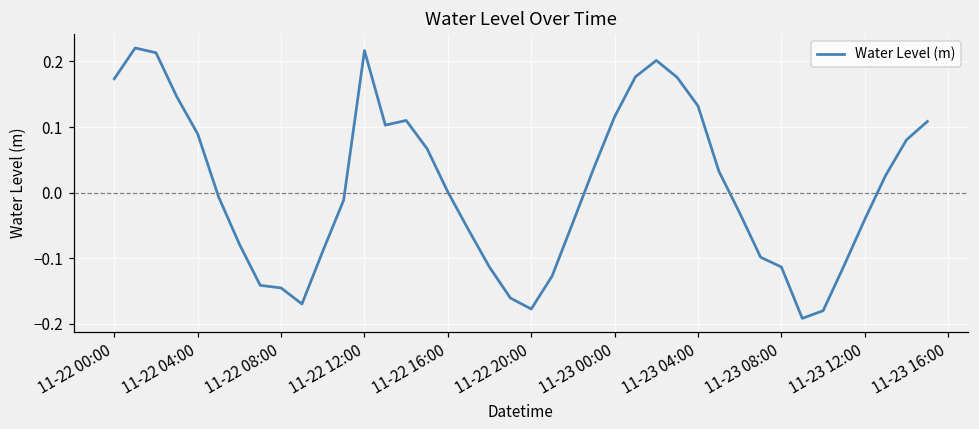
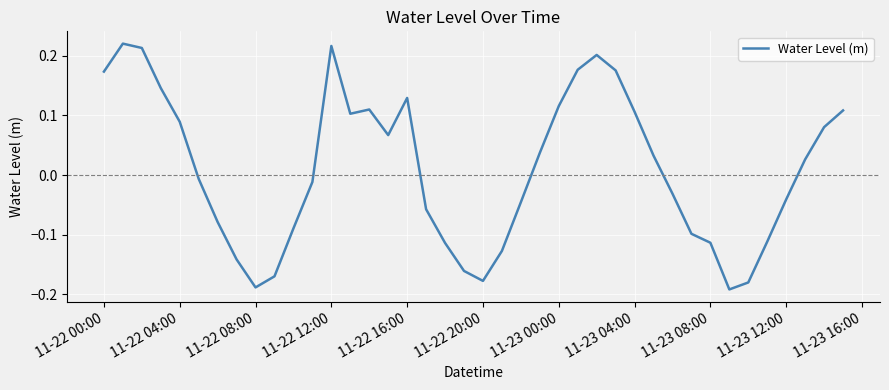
11-22 08:00: -0.15 -> -0.19
11-22 16:00: 0.00 -> 0.13
11-23 04:00: 0.13 -> 0.11
